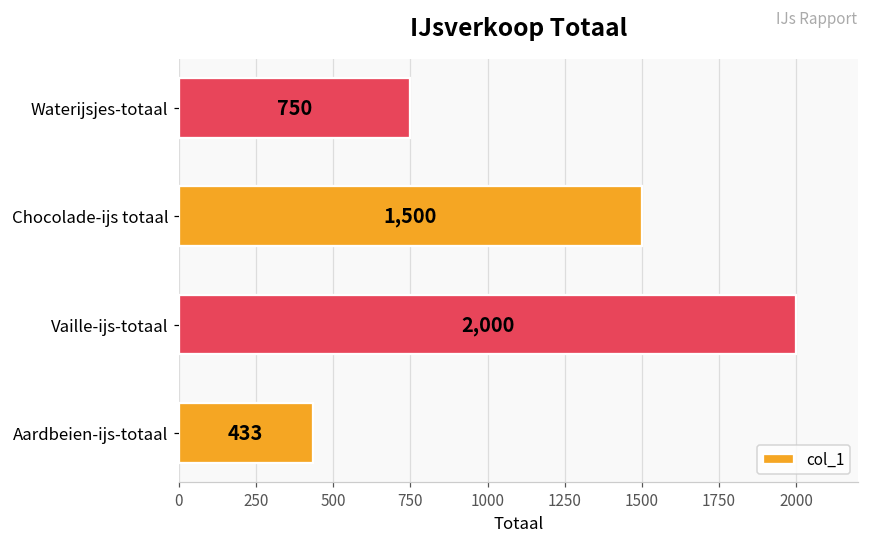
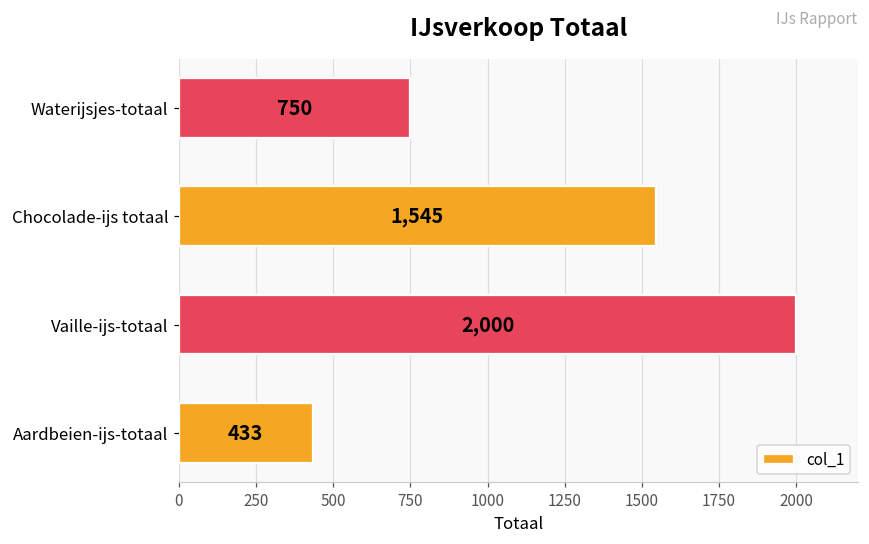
Chocolade-ijs totaal: 1,500 -> 1,545
